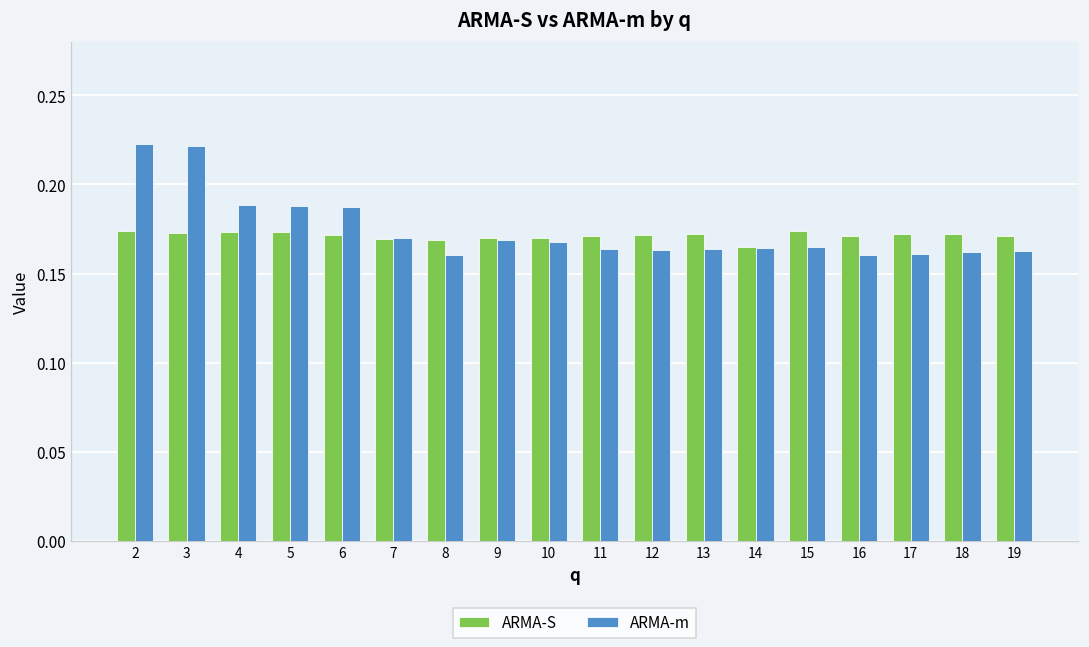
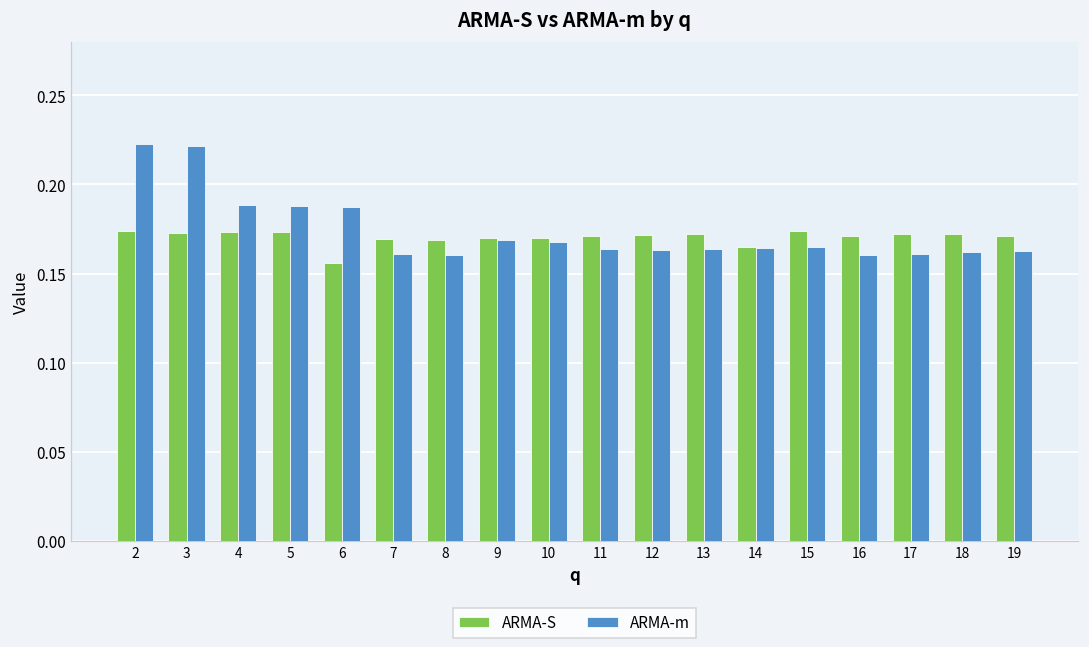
ARMA-S, 6: 0.172 -> 0.156
ARMA-m, 7: 0.170 -> 0.161
